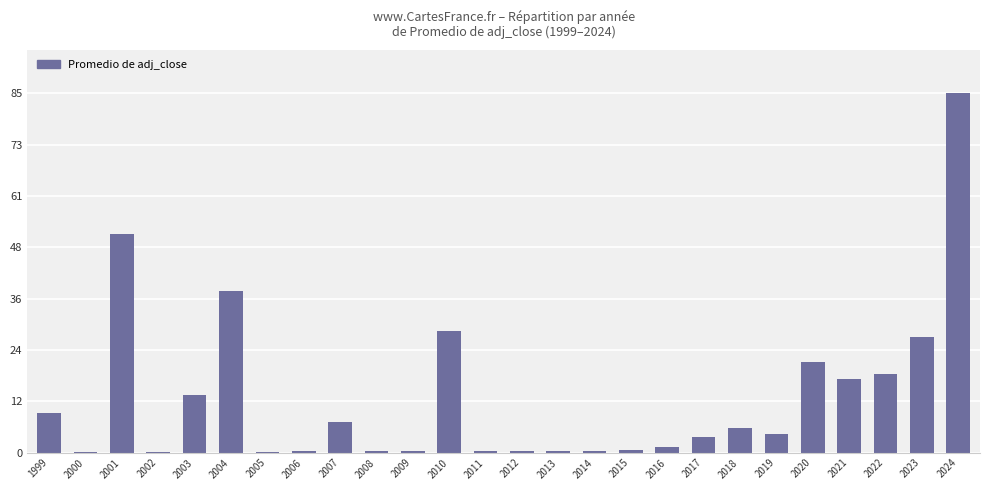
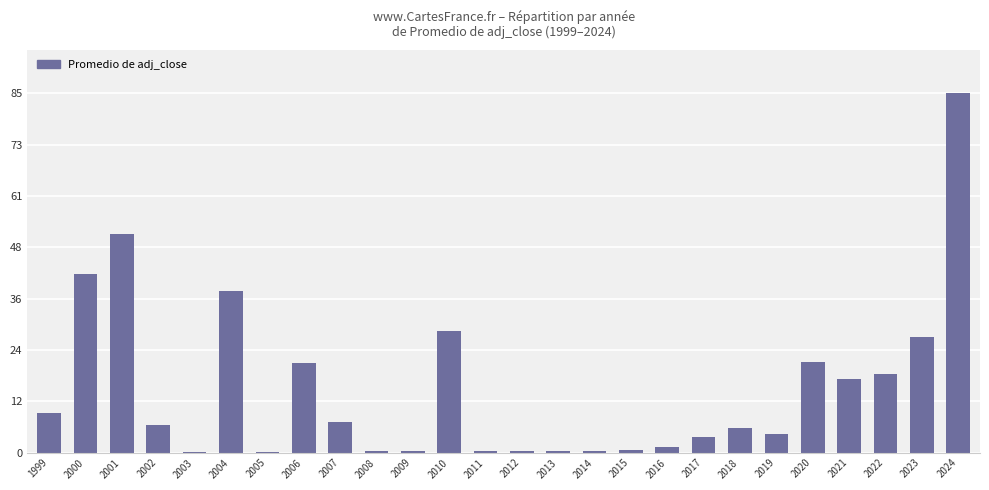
2000: 0 -> 42
2002: 0 -> 7
2003: 13 -> 0
2006: 0 -> 21
